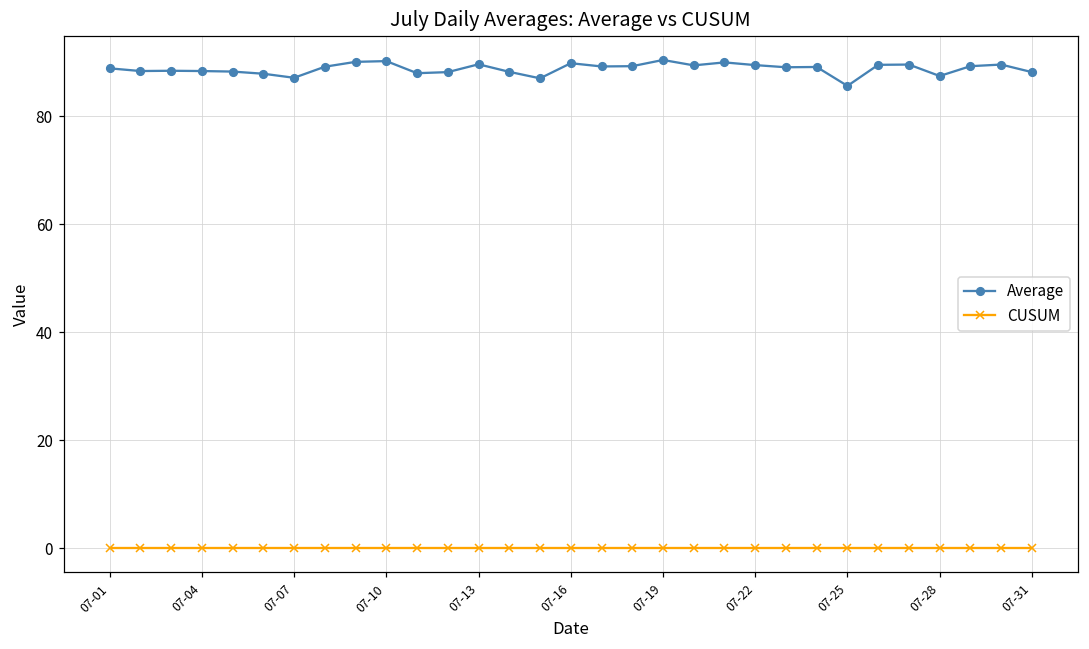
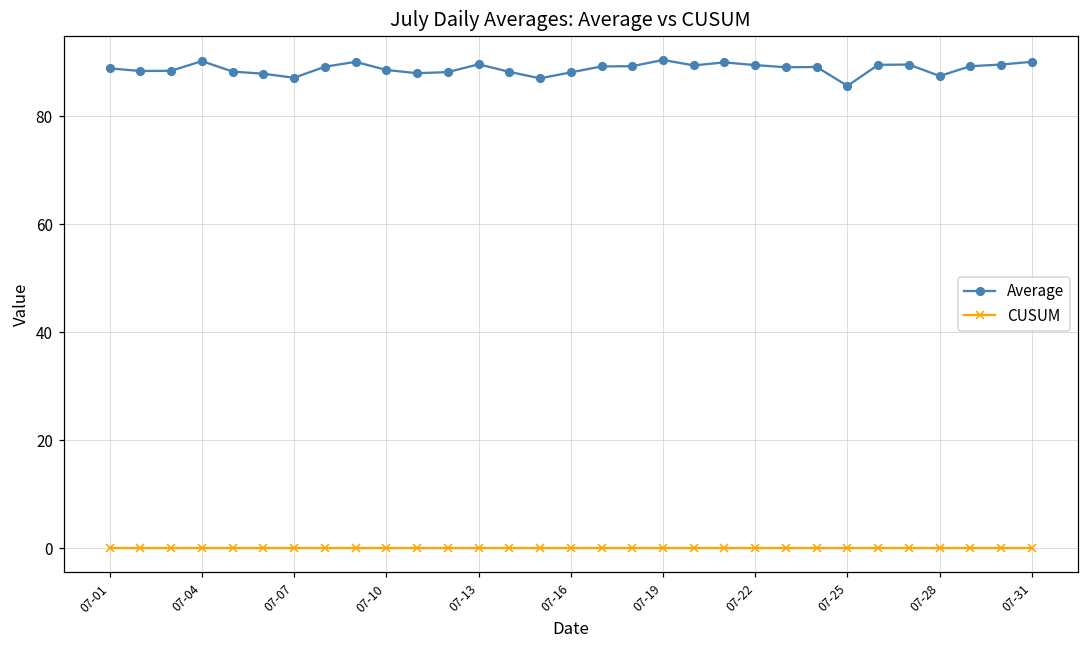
Average, 07-04: 88 -> 90
Average, 07-10: 90 -> 89
Average, 07-16: 90 -> 88
Average, 07-31: 88 -> 90
